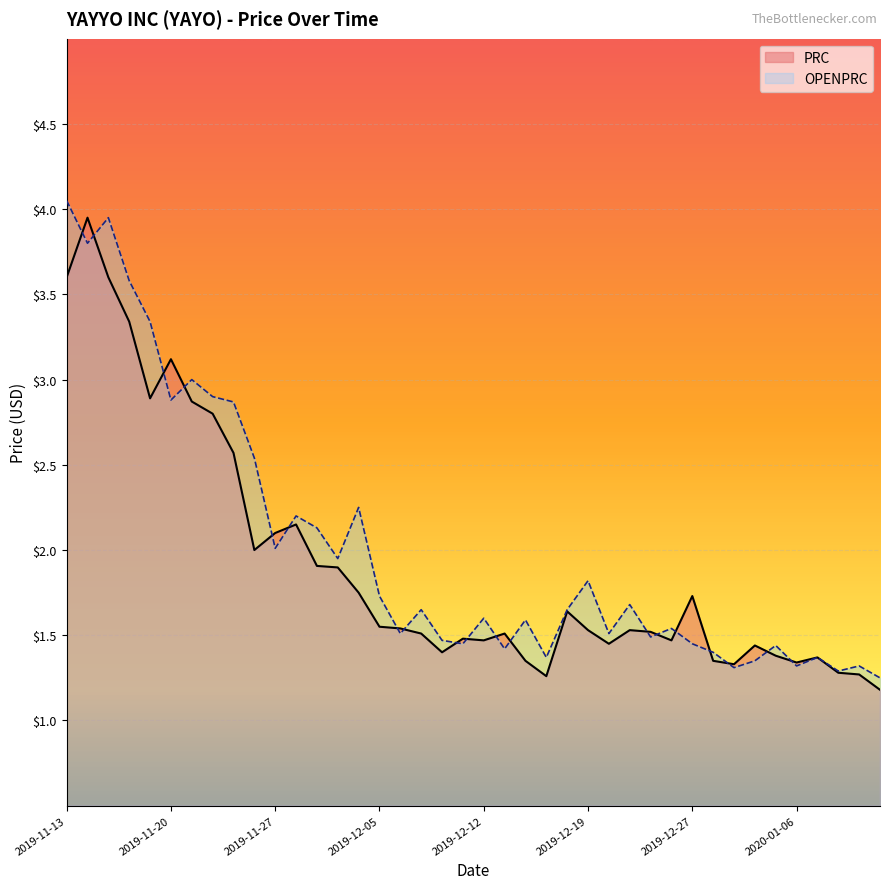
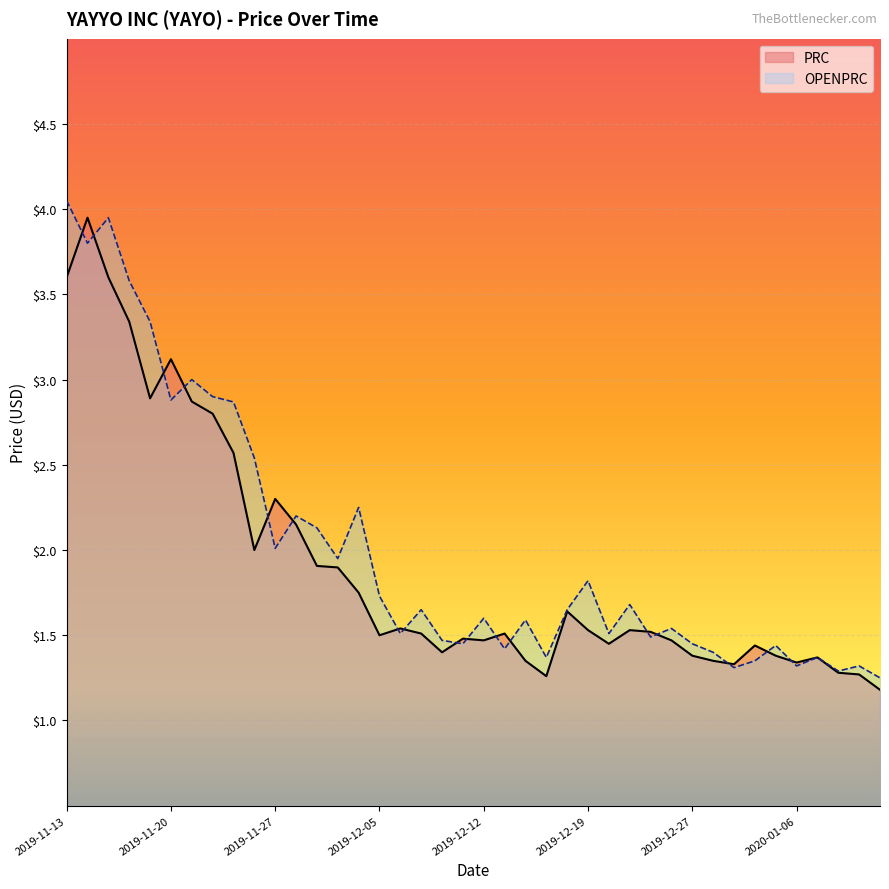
PRC, 2019-11-27: $2.1 -> $2.3
PRC, 2019-12-05: $1.55 -> $1.50
PRC, 2019-12-27: $1.73 -> $1.38
